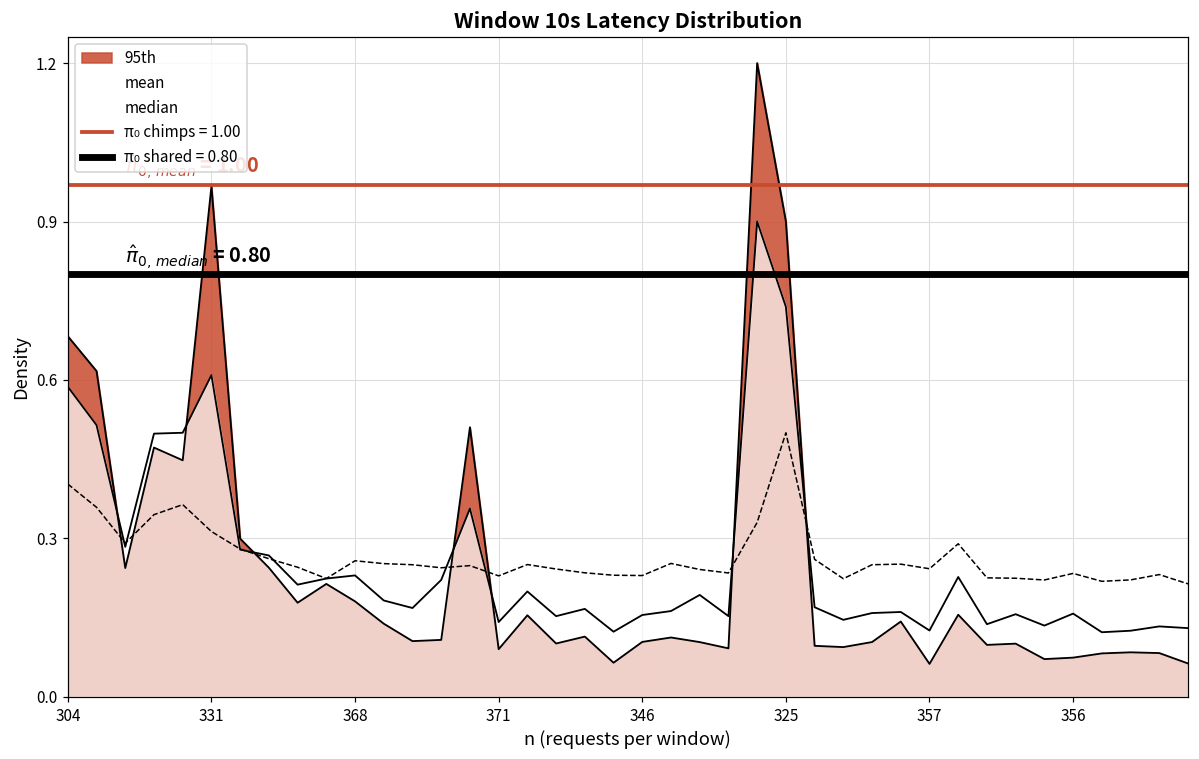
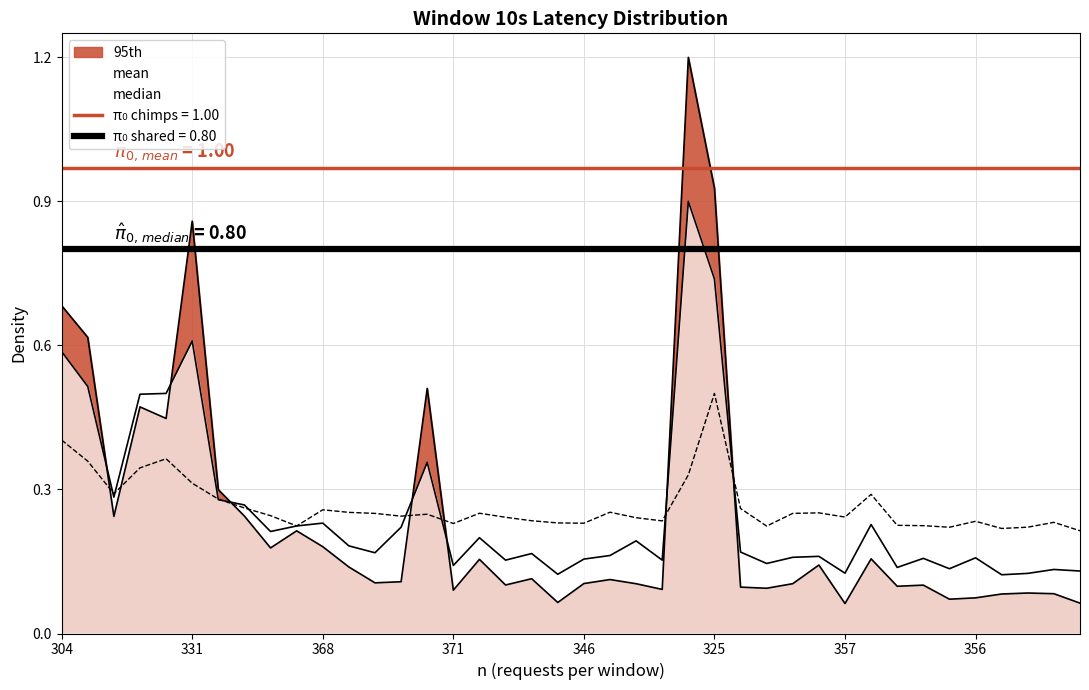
95th, 331: 0.97 -> 0.86
95th, 325: 0.90 -> 0.93
